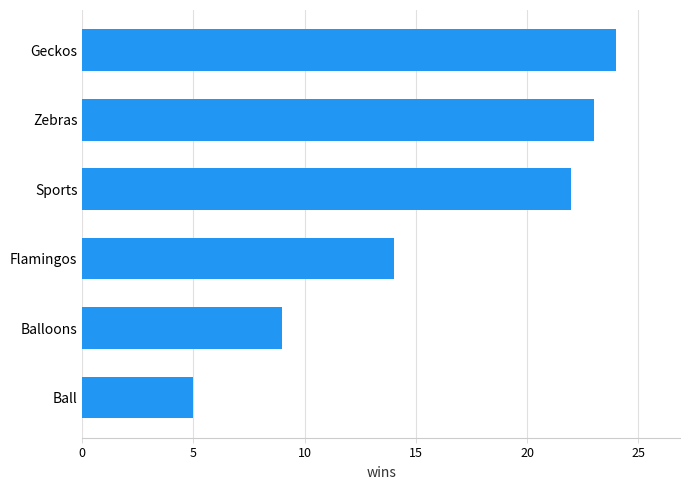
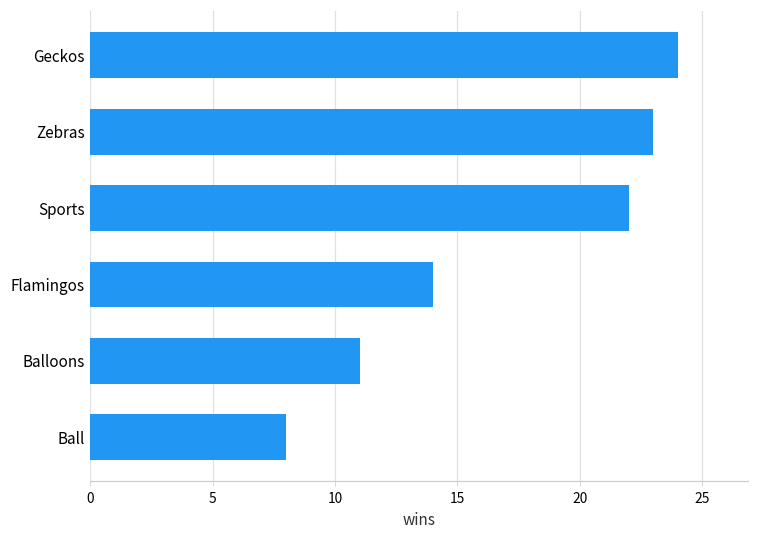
Balloons: 9 -> 11
Ball: 5 -> 8
